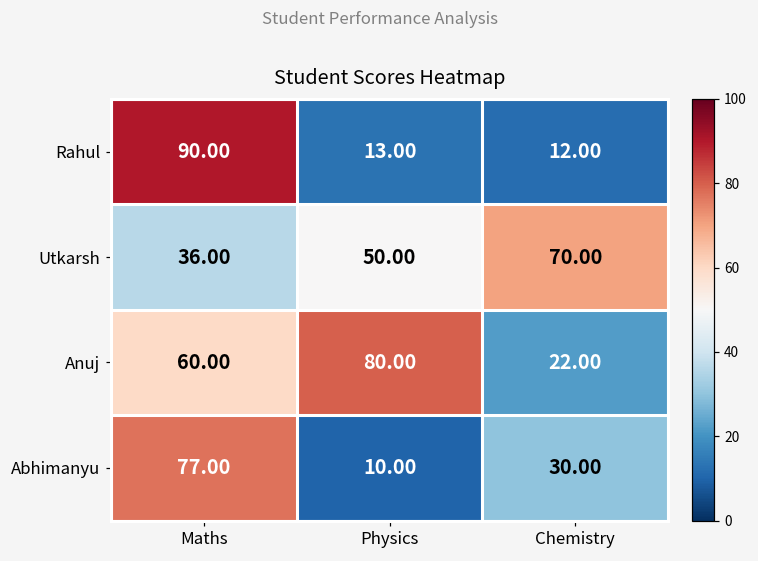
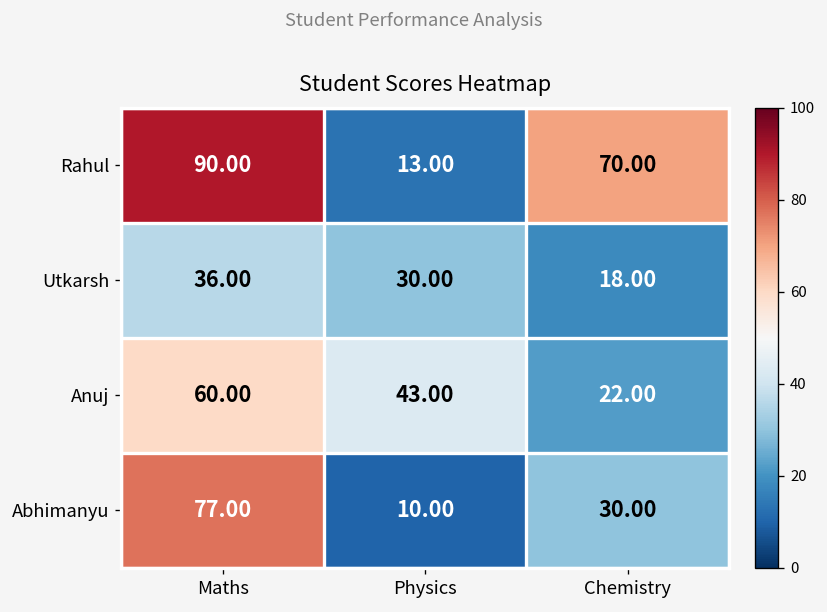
Rahul, Chemistry: 12.00 -> 70.00
Utkarsh, Physics: 50.00 -> 30.00
Utkarsh, Chemistry: 70.00 -> 18.00
Anuj, Physics: 80.00 -> 43.00
